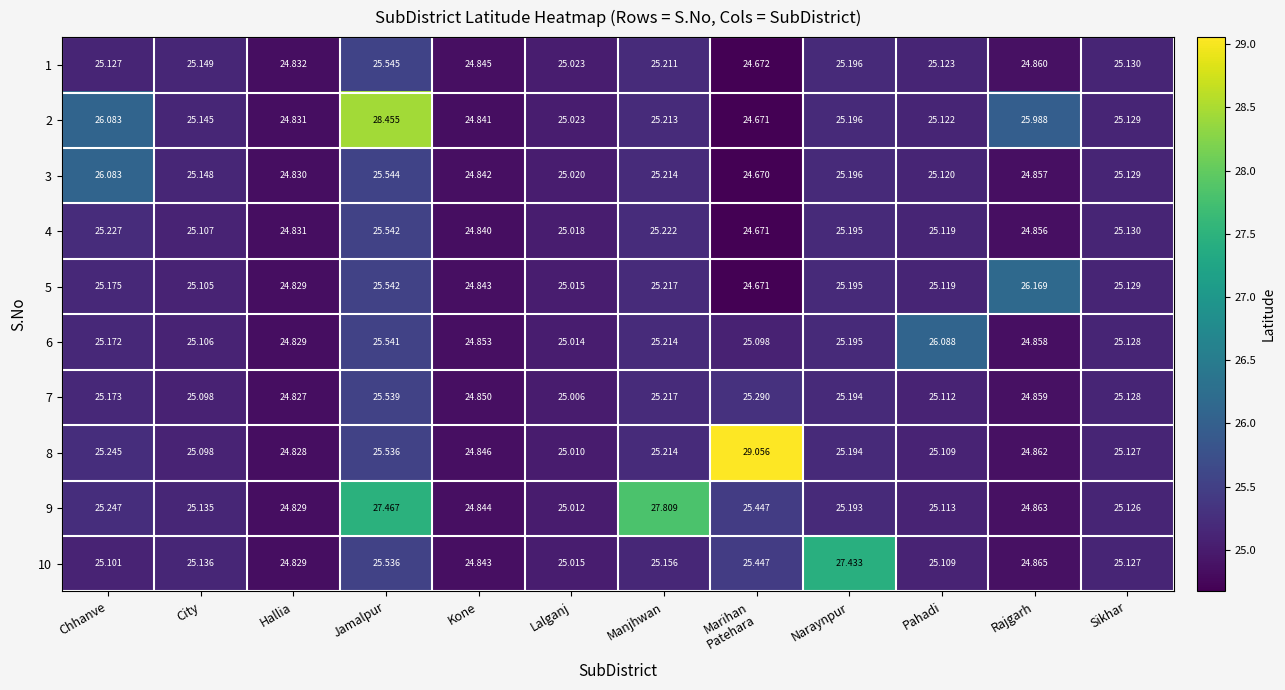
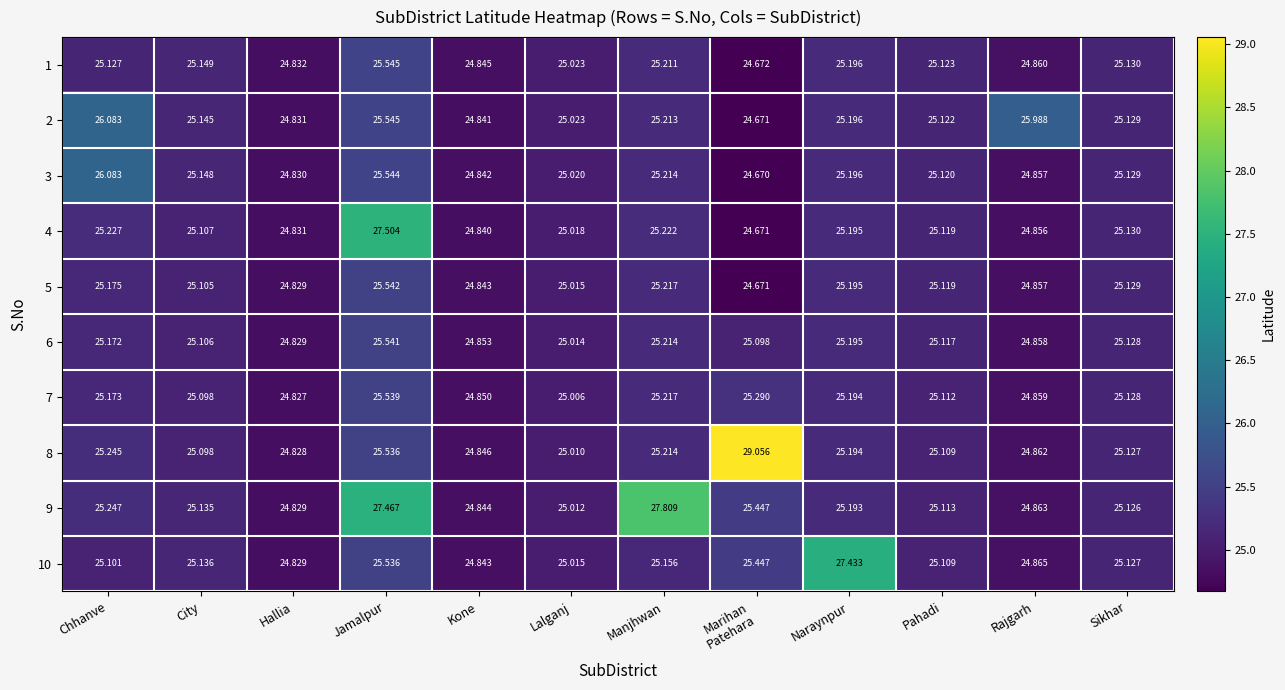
2, Jamalpur: 28.455 -> 25.545
4, Jamalpur: 25.542 -> 27.504
5, Rajgarh: 26.169 -> 24.857
6, Pahadi: 26.088 -> 25.117
